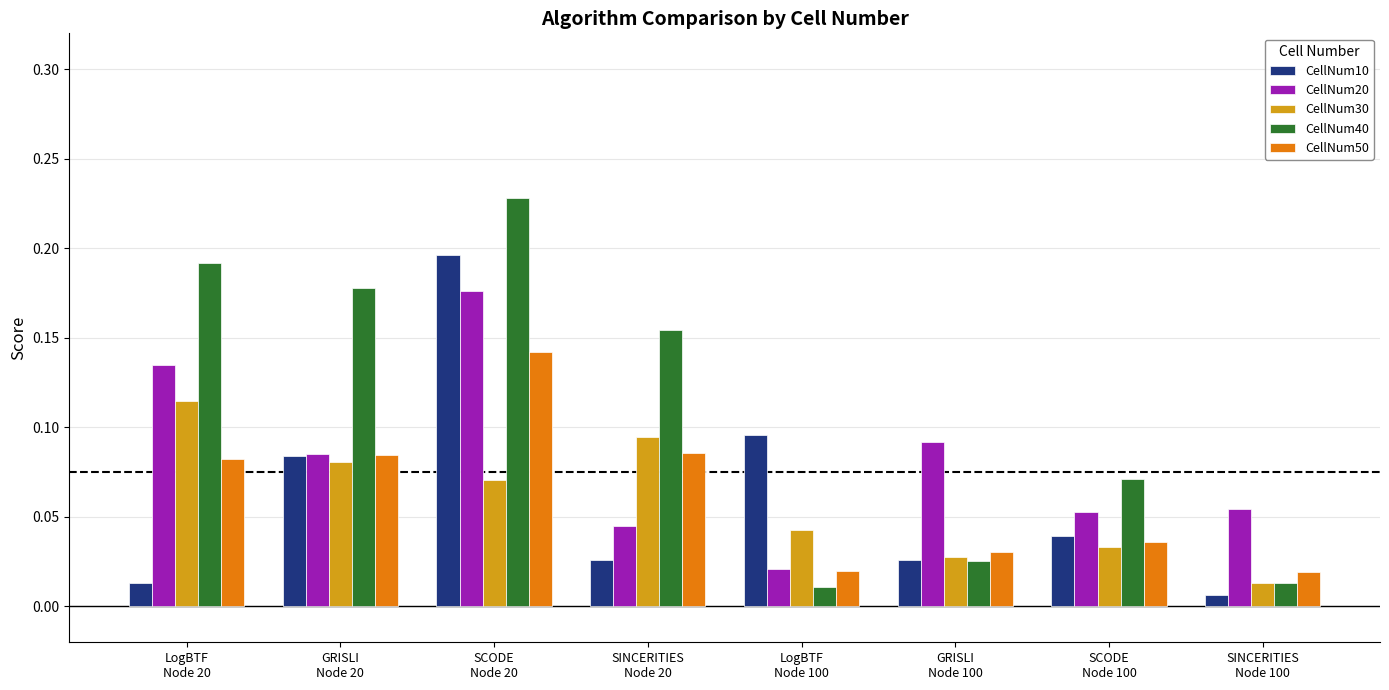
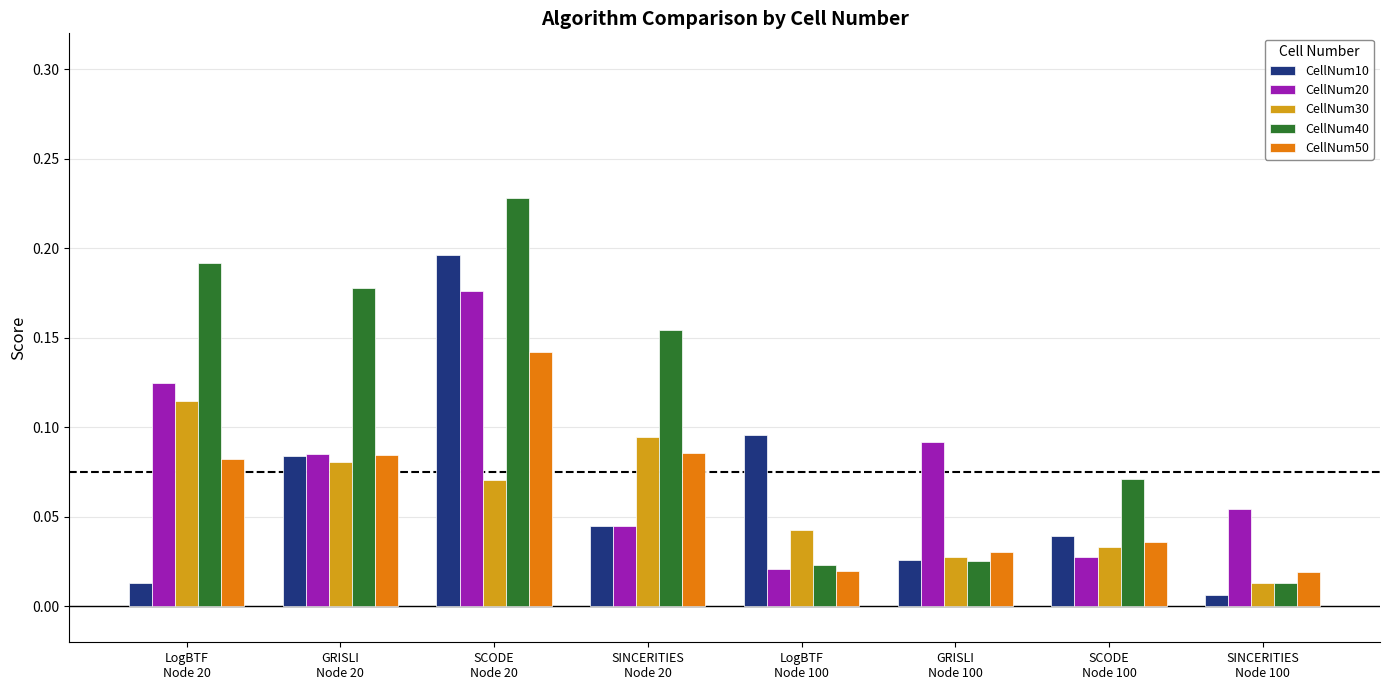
CellNum20, LogBTF Node 20: 0.135 -> 0.125
CellNum10, SINCERITIES Node 20: 0.026 -> 0.045
CellNum40, LogBTF Node 100: 0.011 -> 0.023
CellNum20, SCODE Node 100: 0.053 -> 0.028
